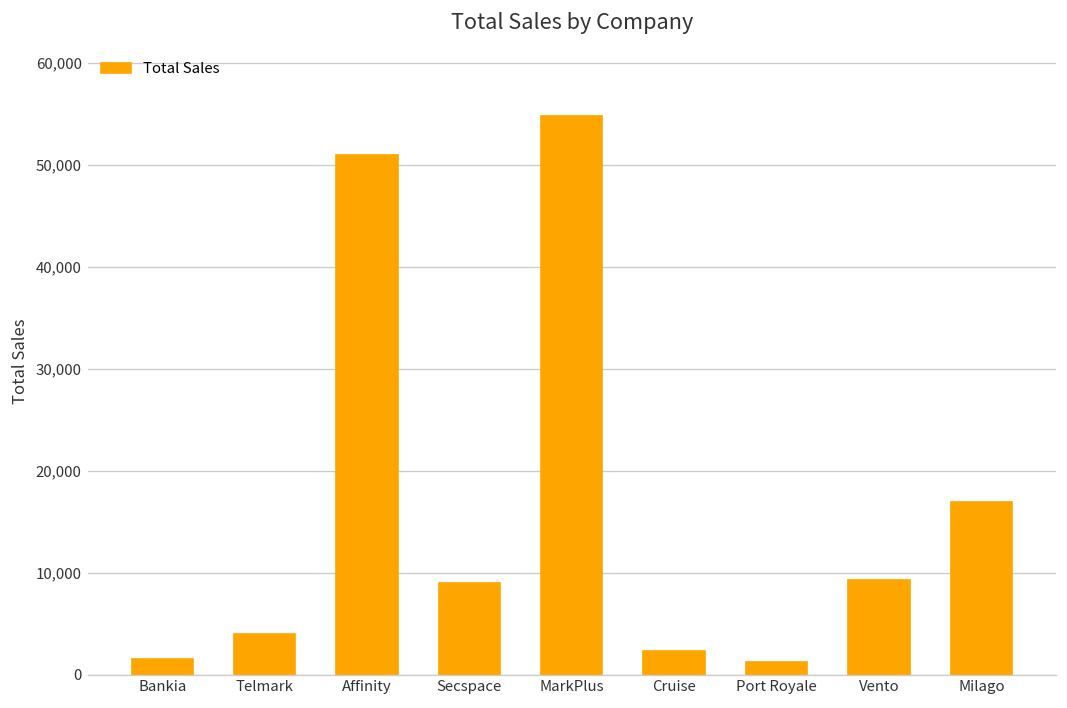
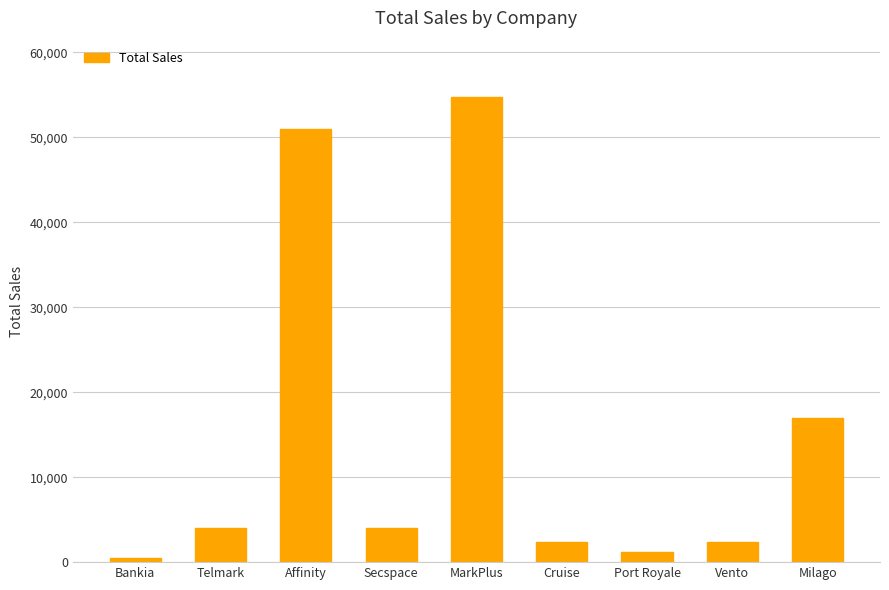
Bankia: 2,000 -> 1,000
Secspace: 9,000 -> 4,000
Vento: 9,000 -> 2,000
